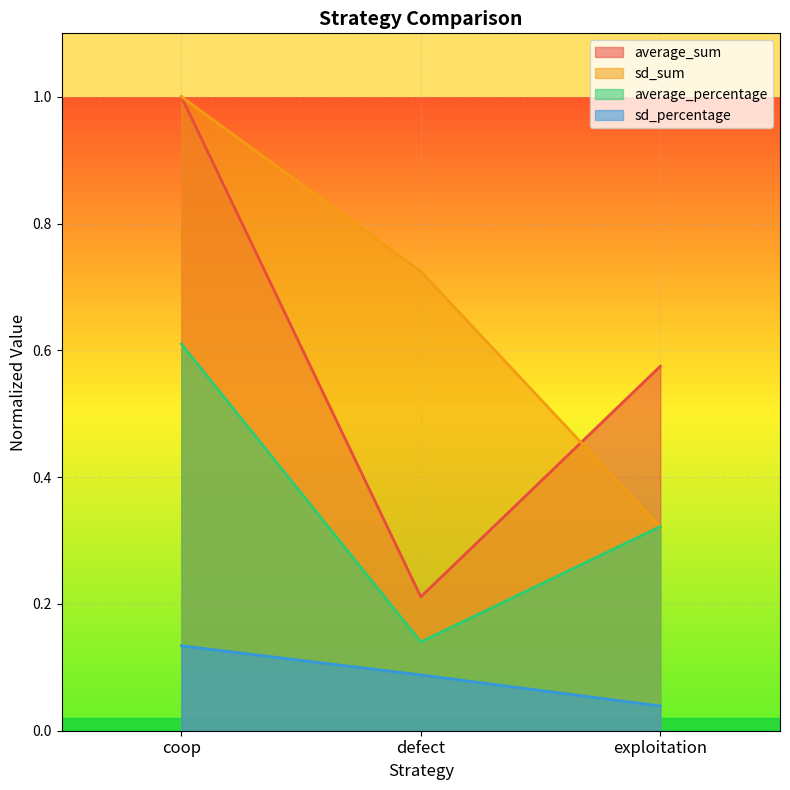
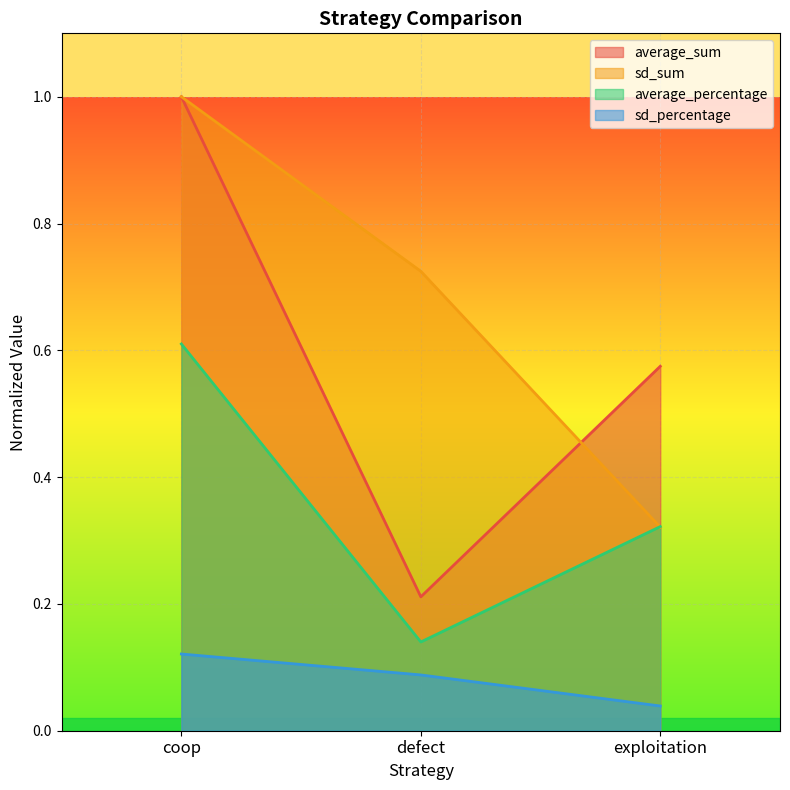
sd_percentage, coop: 0.13 -> 0.12
